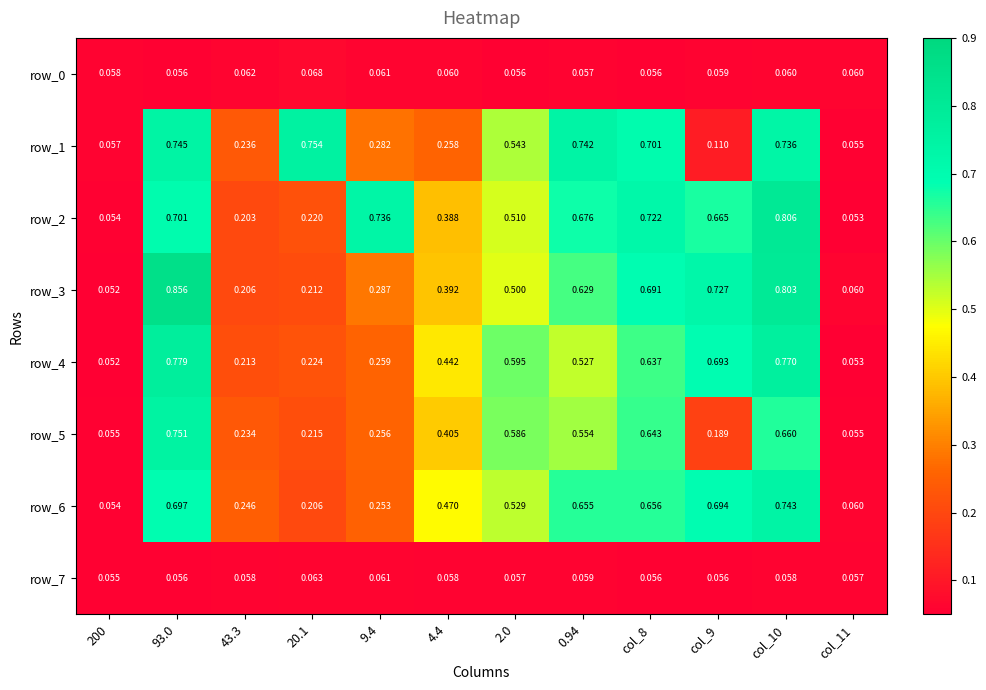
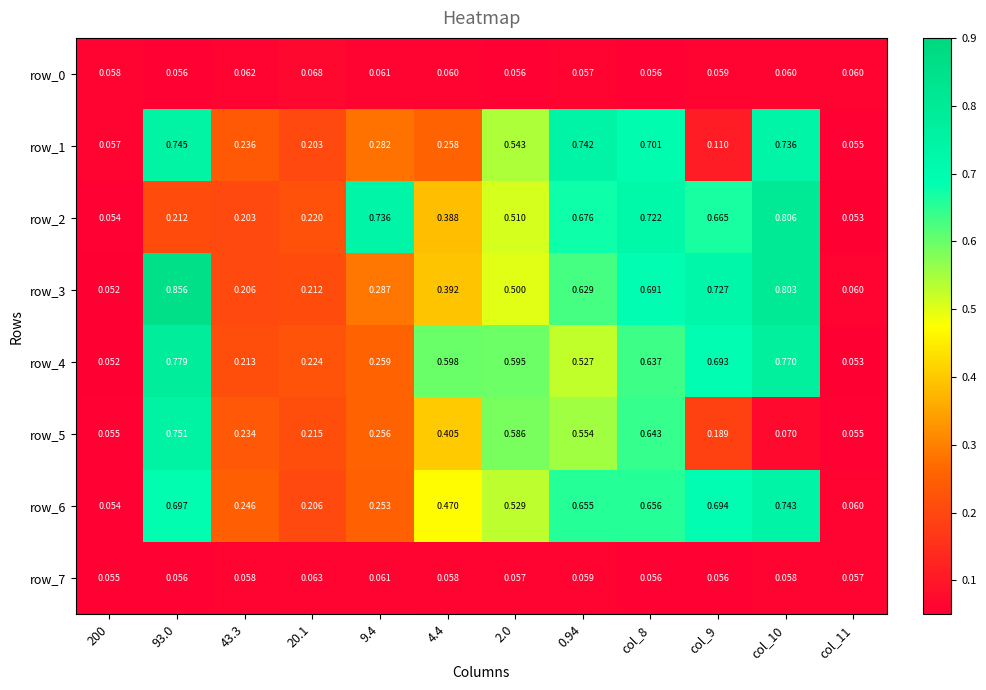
row_1, 20.1: 0.754 -> 0.203
row_2, 93.0: 0.701 -> 0.212
row_4, 4.4: 0.442 -> 0.598
row_5, col_10: 0.660 -> 0.070
